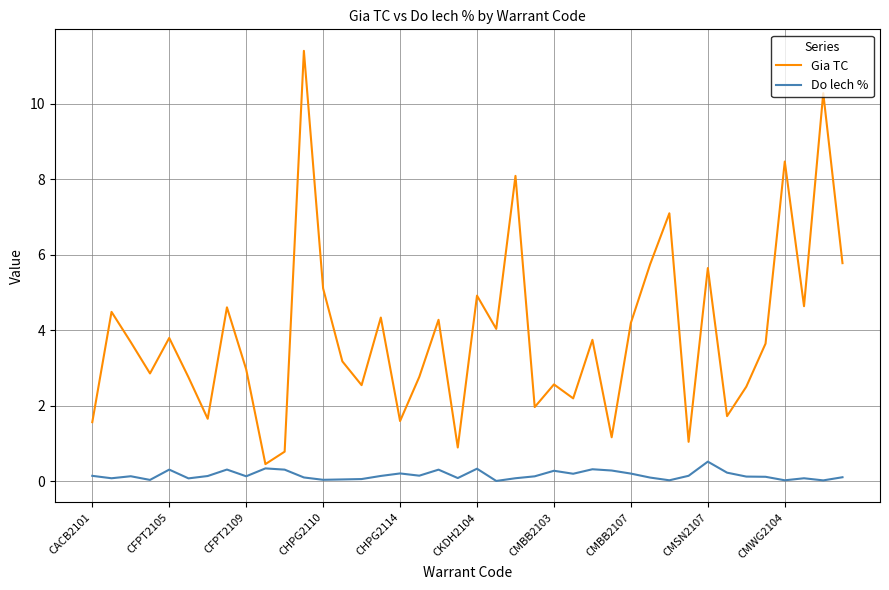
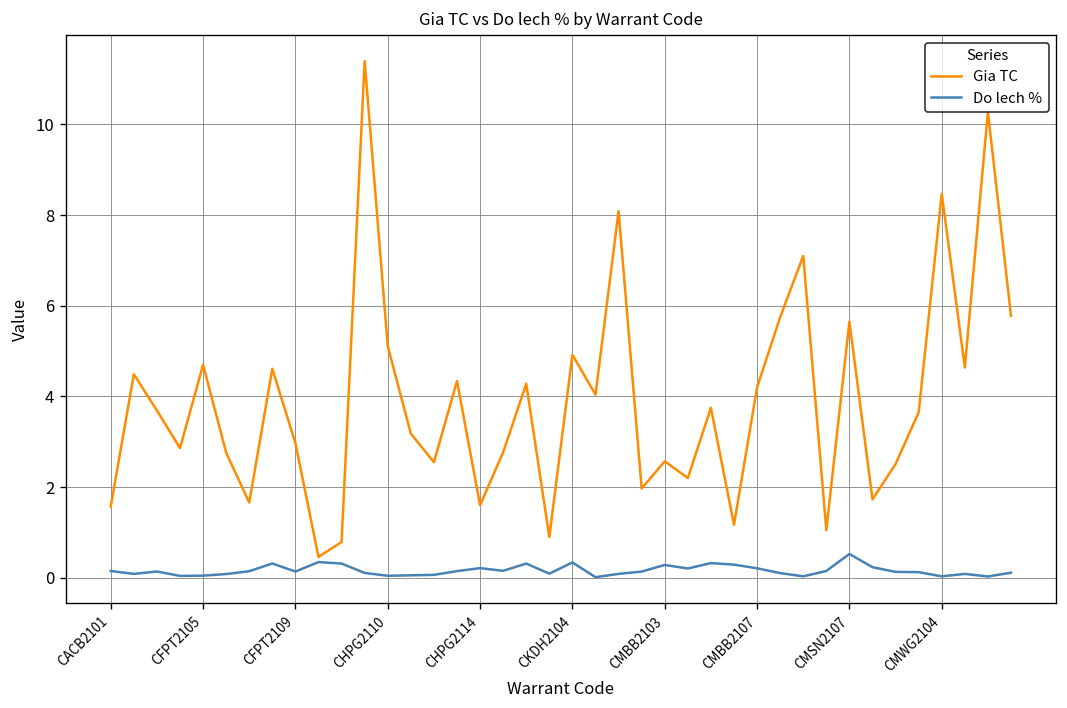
Gia TC, CFPT2105: 3.8 -> 4.7
Do lech %, CFPT2105: 0.3 -> 0.0
